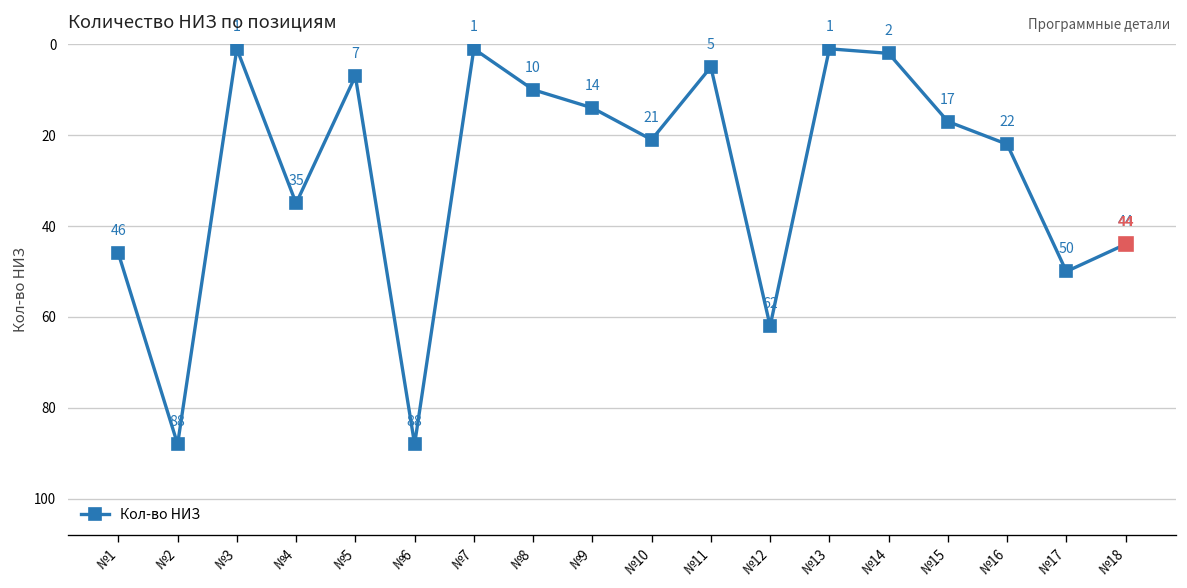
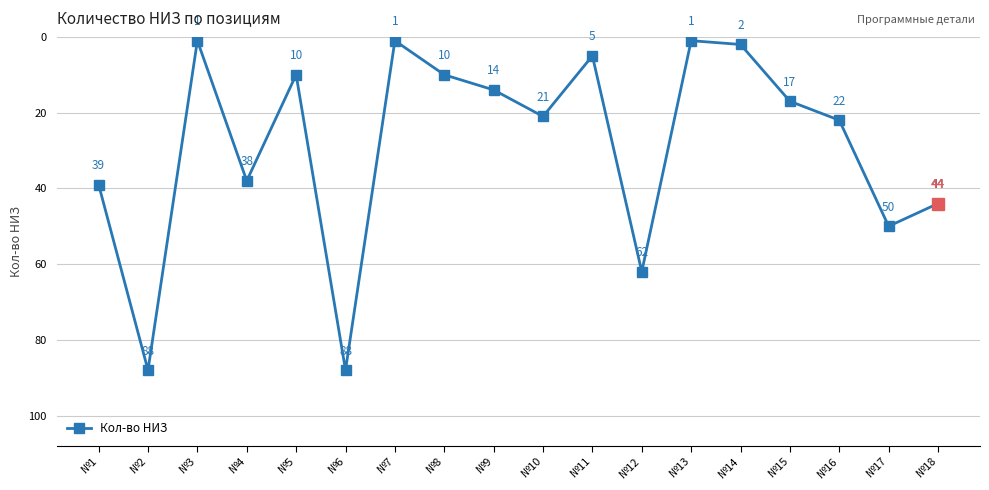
Кол-во НИЗ, №1: 46 -> 39
Кол-во НИЗ, №4: 35 -> 38
Кол-во НИЗ, №5: 7 -> 10
